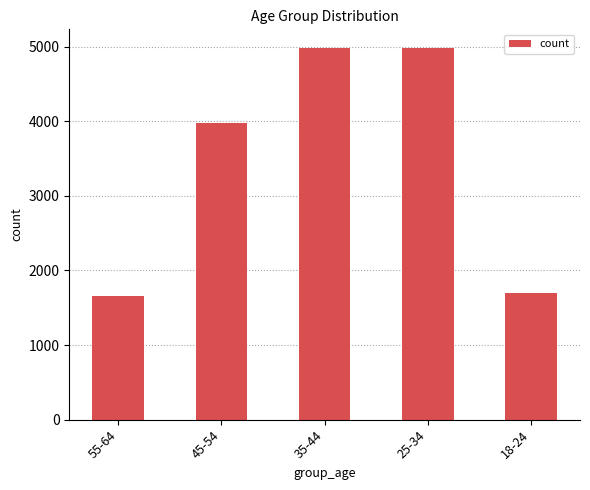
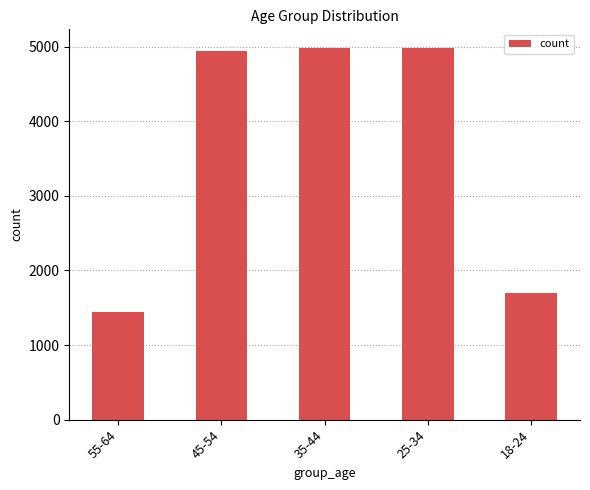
55-64: 1700 -> 1400
45-54: 4000 -> 4900
